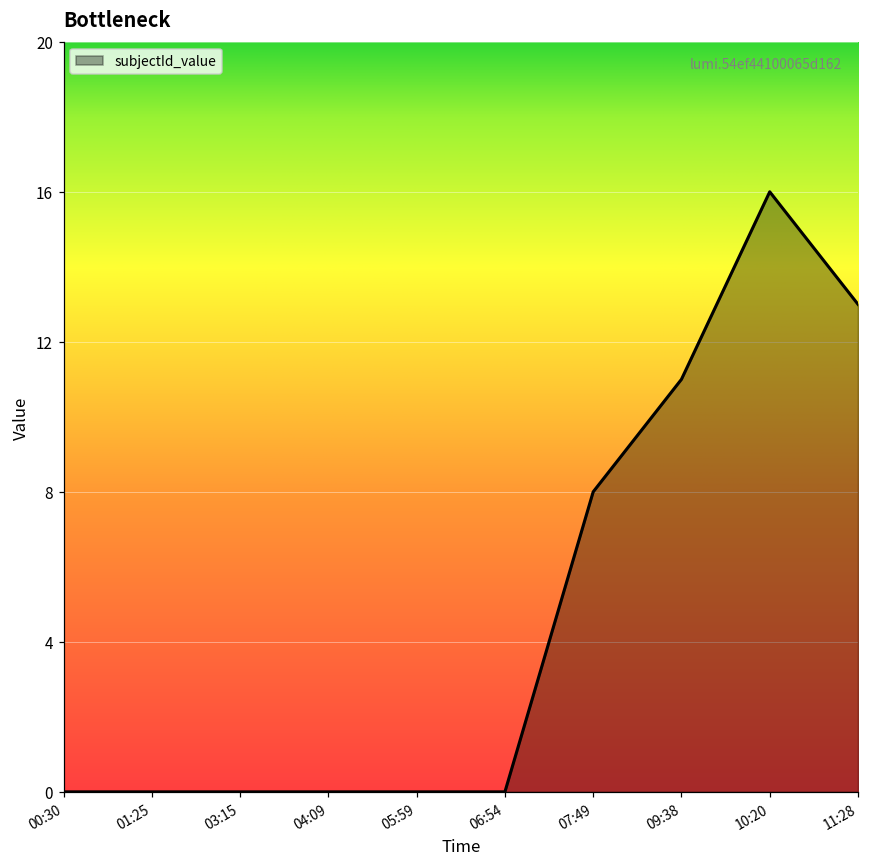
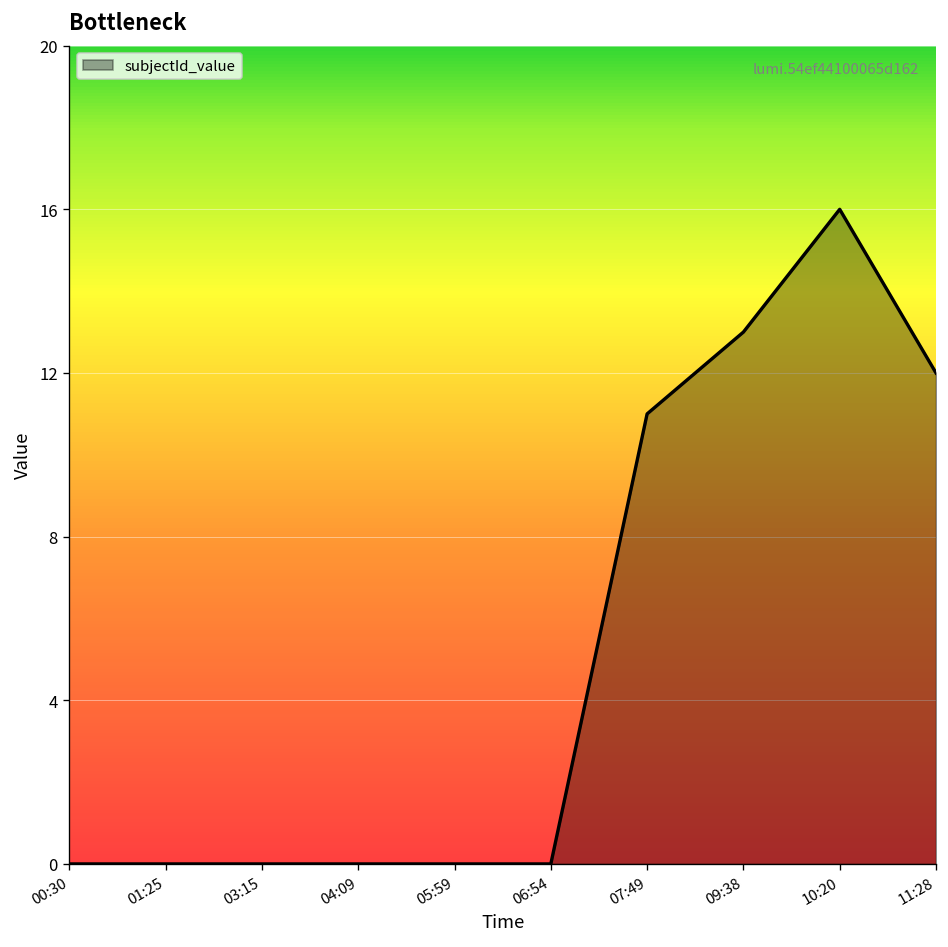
07:49: 8 -> 11
09:38: 11 -> 13
11:28: 13 -> 12
